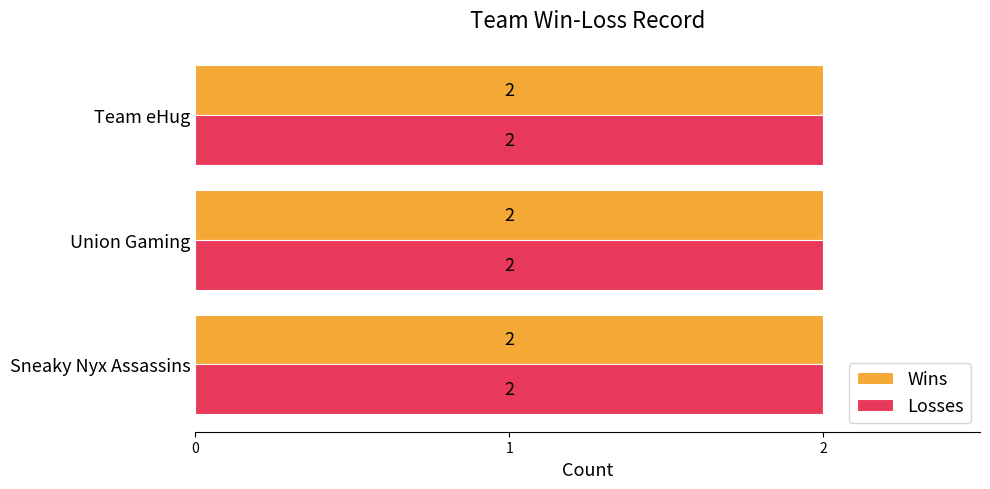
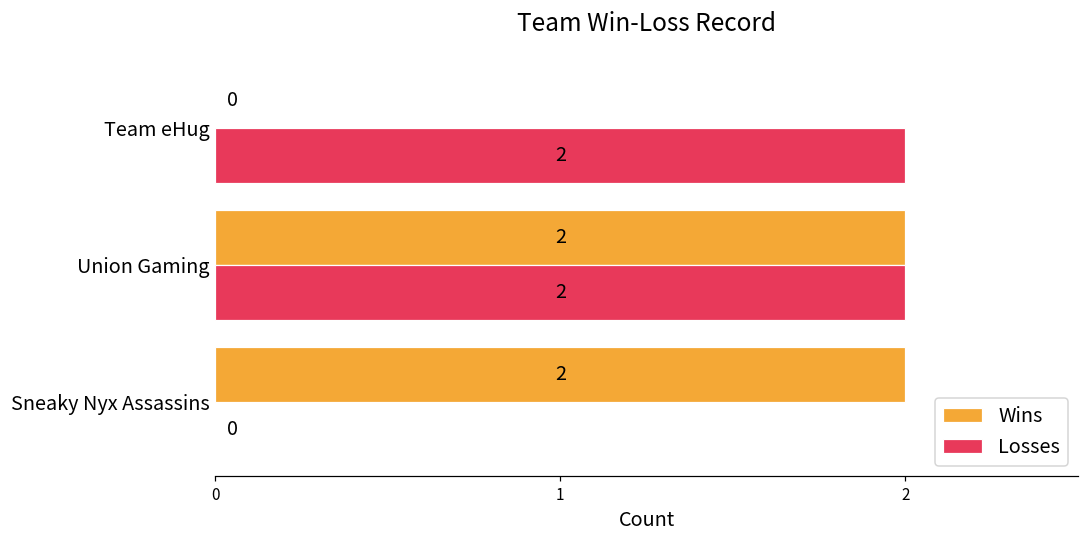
Wins, Team eHug: 2 -> 0
Losses, Sneaky Nyx Assassins: 2 -> 0
